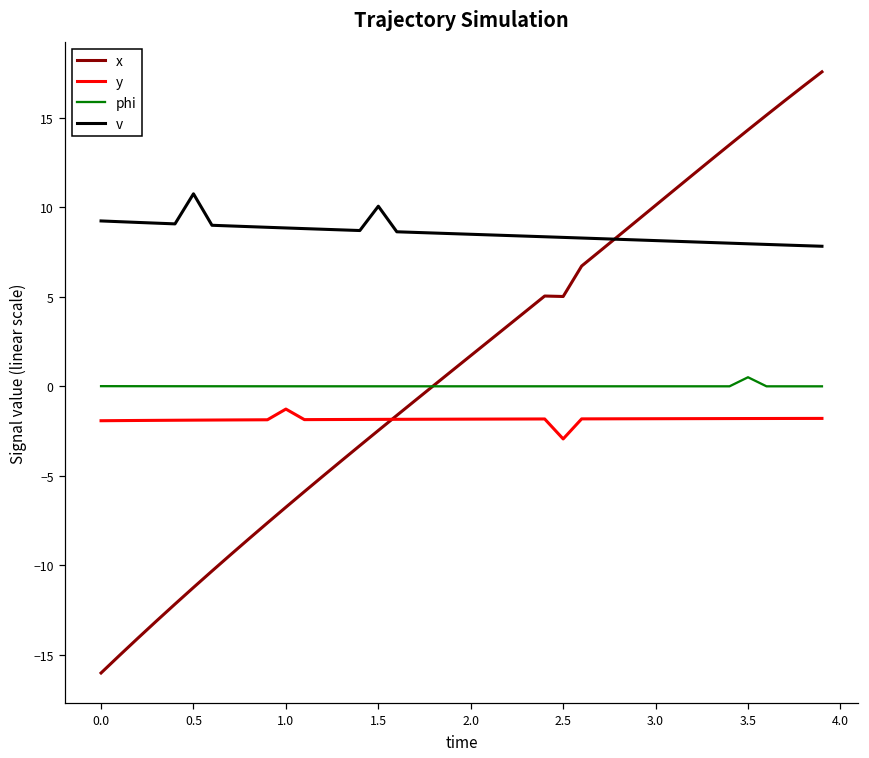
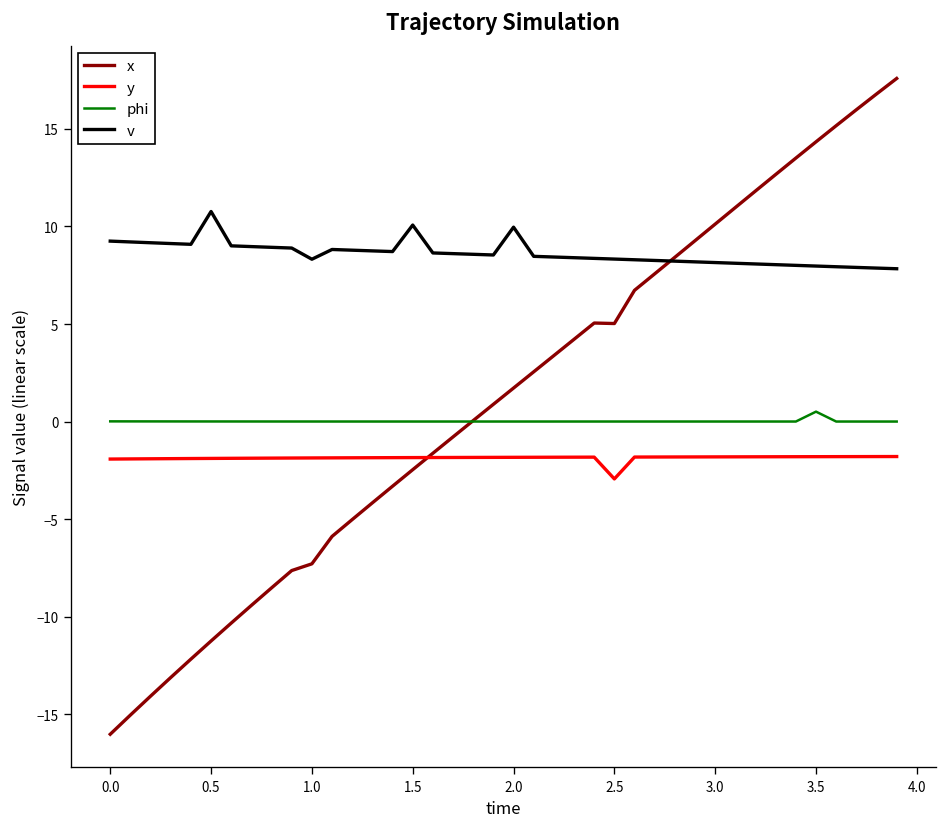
x, 1.0: -6.8 -> -7.3
y, 1.0: -1.3 -> -1.9
v, 1.0: 8.9 -> 8.3
v, 2.0: 8.5 -> 10.0
